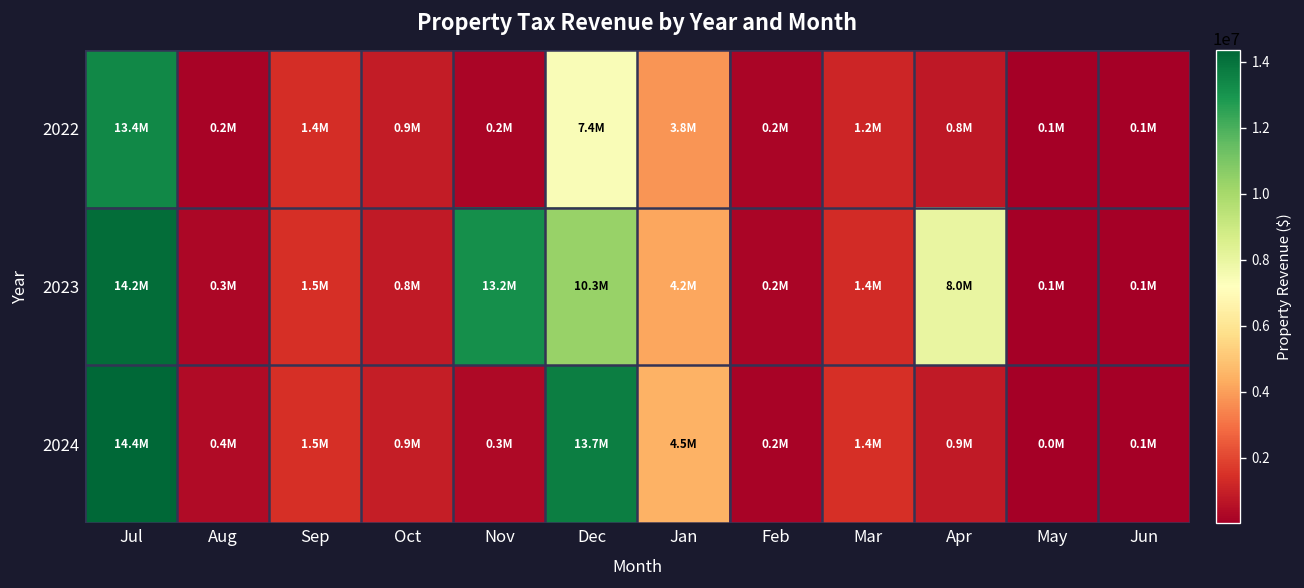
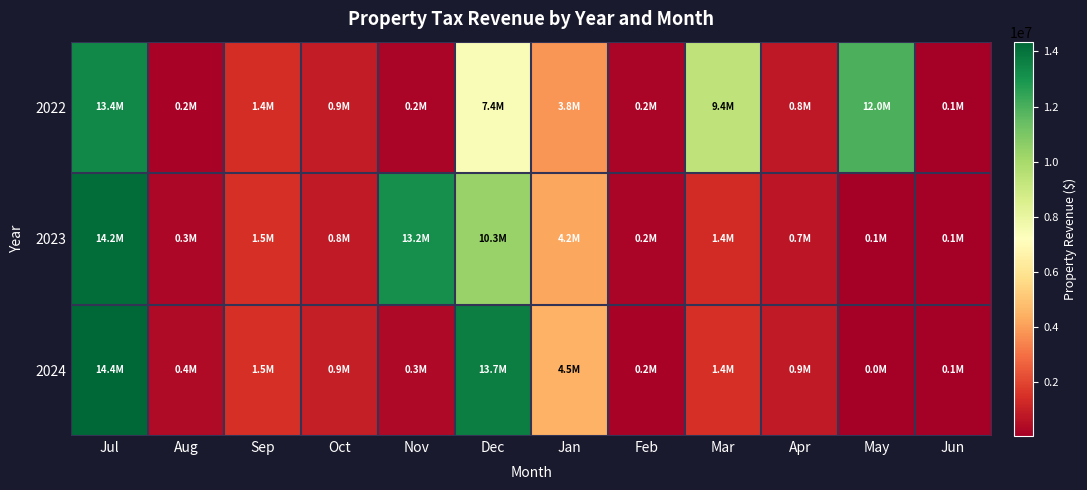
2022, Mar: 1.2M -> 9.4M
2022, May: 0.1M -> 12.0M
2023, Apr: 8.0M -> 0.7M
